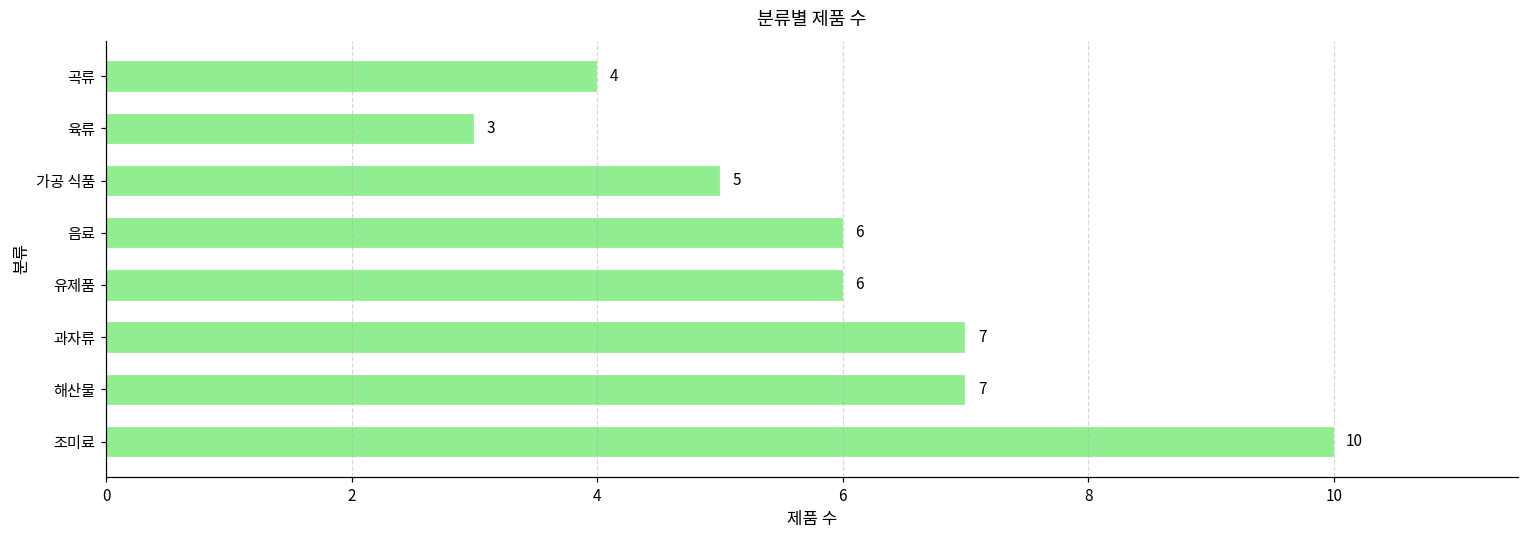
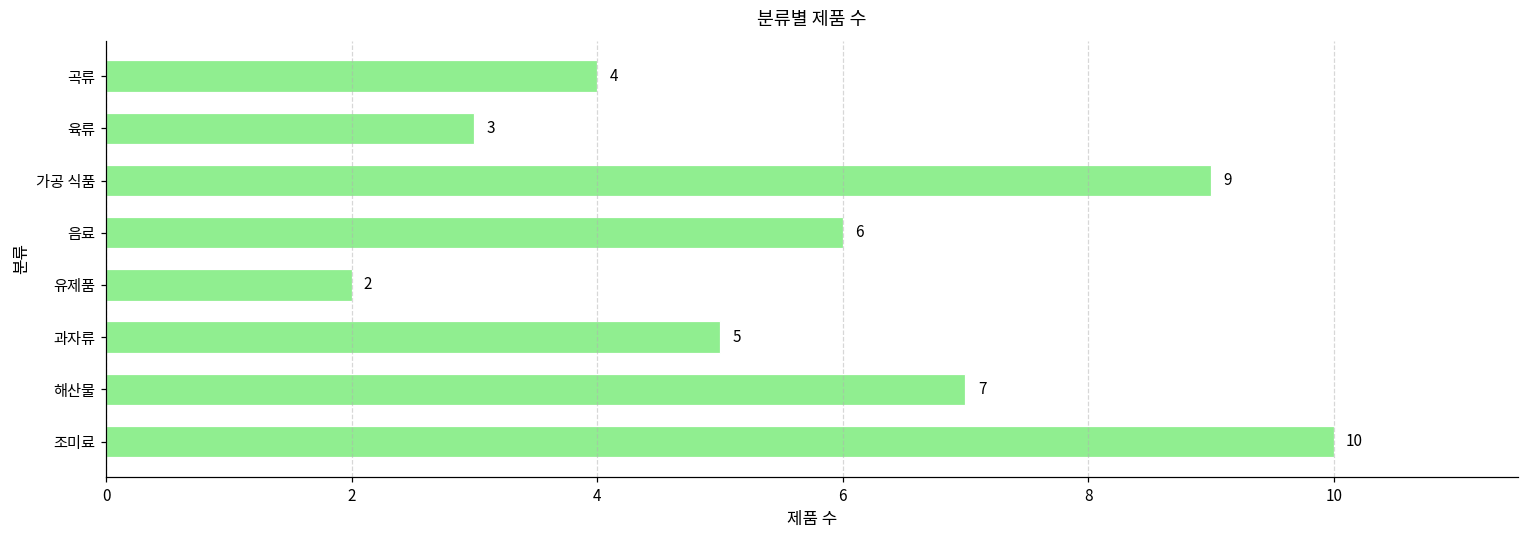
가공 식품: 5 -> 9
유제품: 6 -> 2
과자류: 7 -> 5
